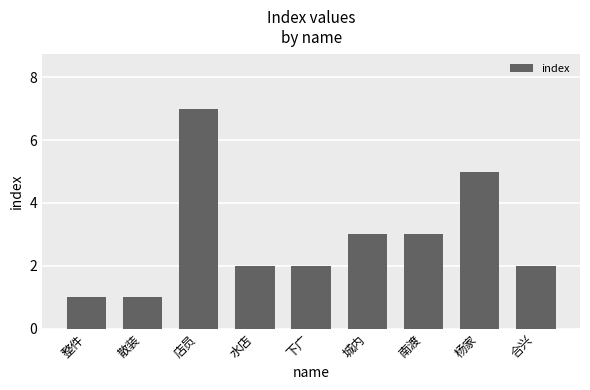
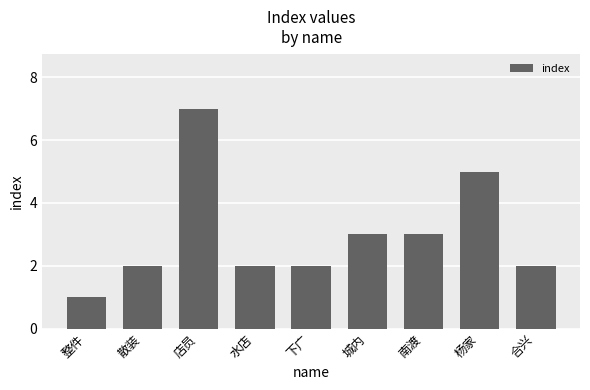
散装: 1 -> 2
